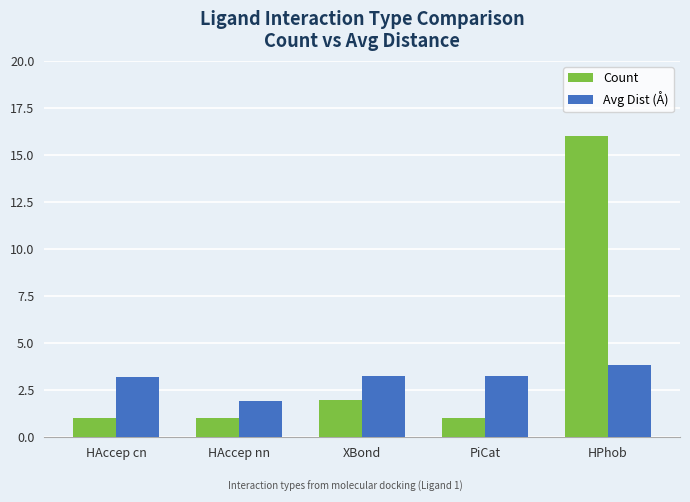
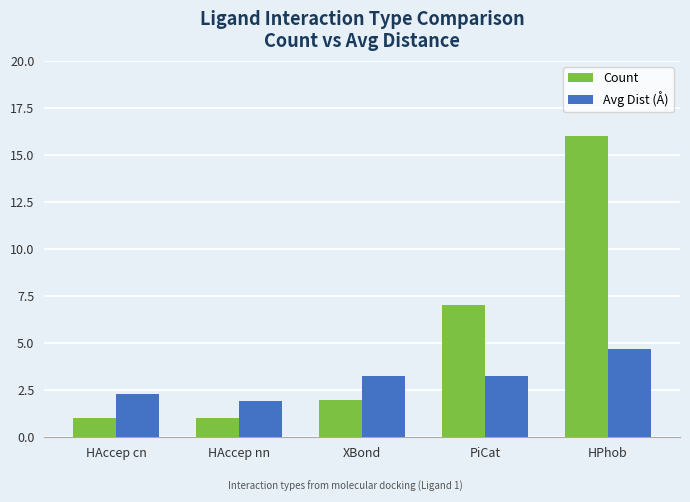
Avg Dist (Å), HAccep cn: 3.2 -> 2.3
Count, PiCat: 1 -> 7
Avg Dist (Å), HPhob: 3.8 -> 4.7
